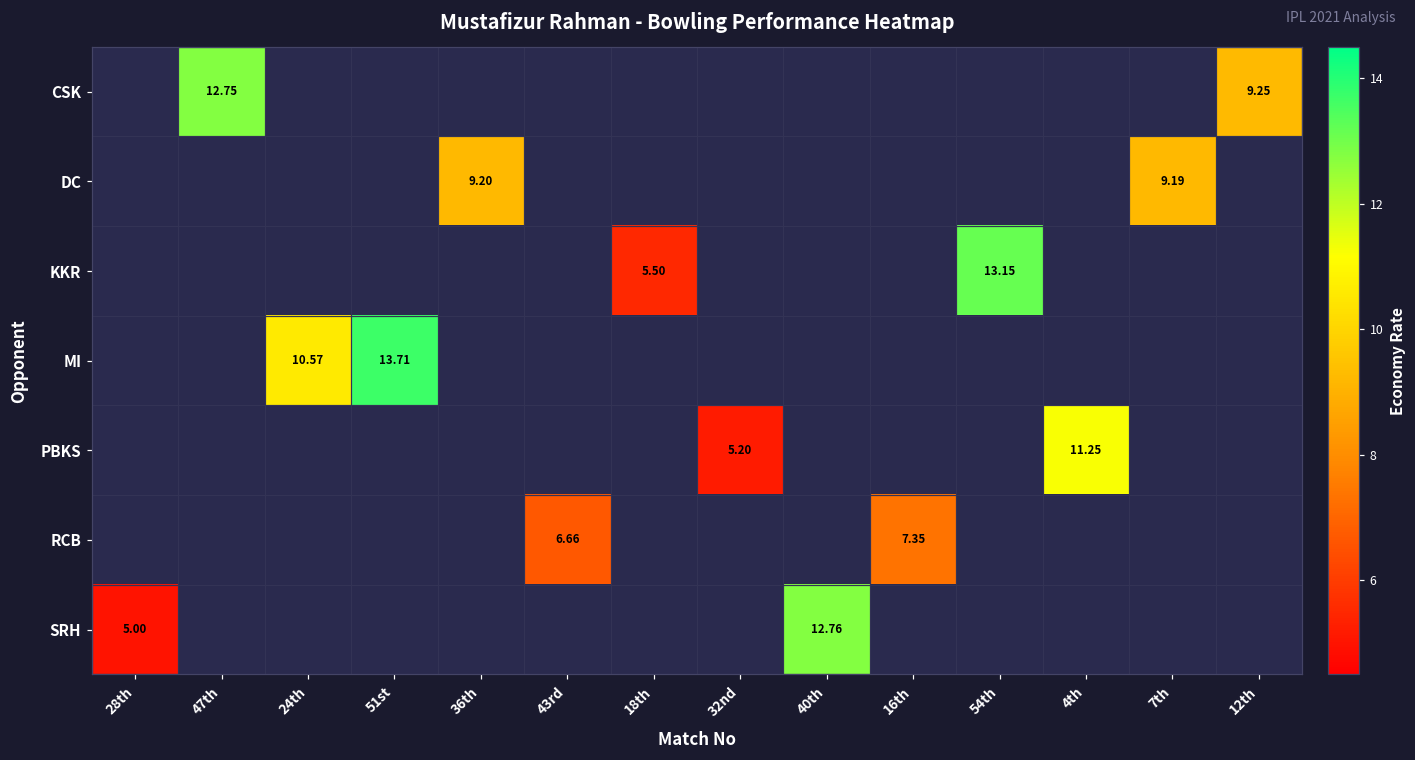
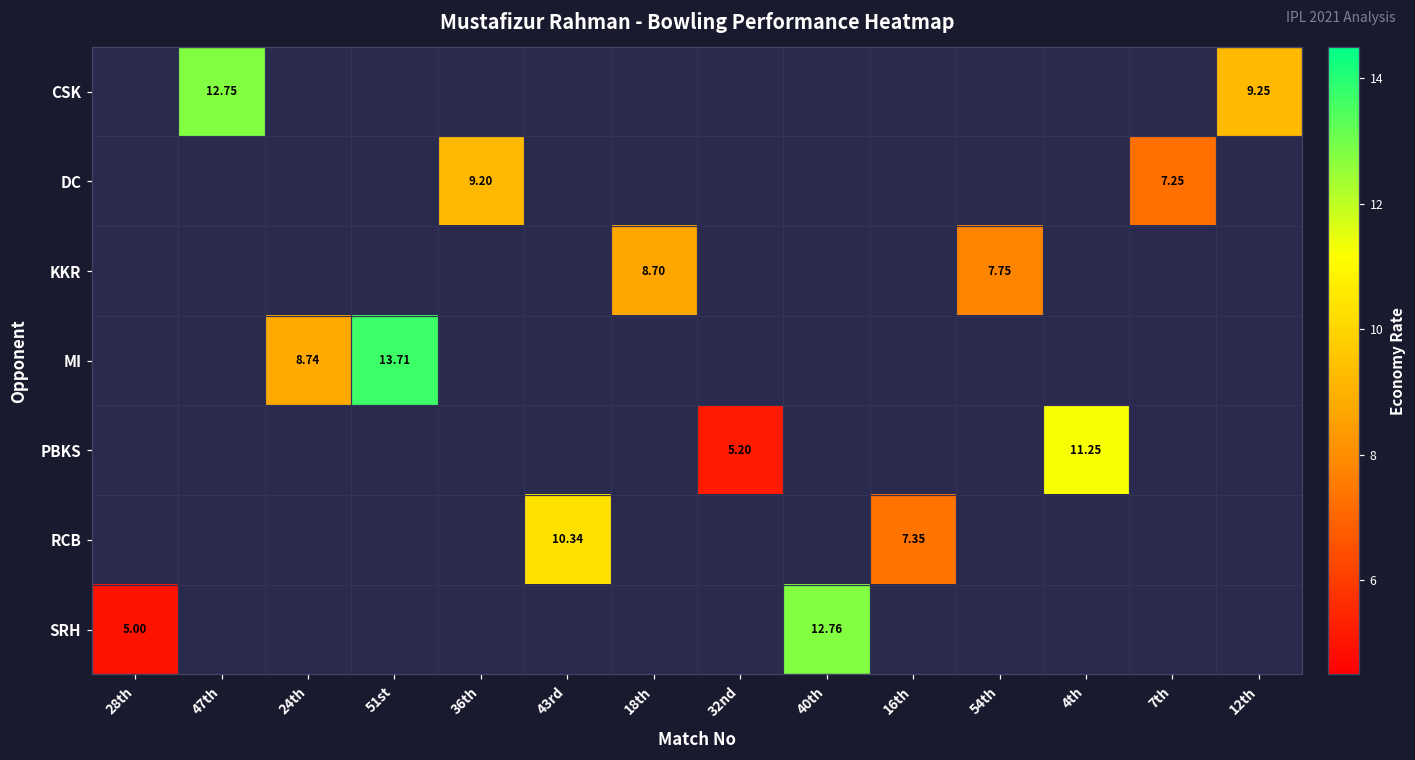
DC, 7th: 9.19 -> 7.25
KKR, 18th: 5.50 -> 8.70
KKR, 54th: 13.15 -> 7.75
MI, 24th: 10.57 -> 8.74
RCB, 43rd: 6.66 -> 10.34
